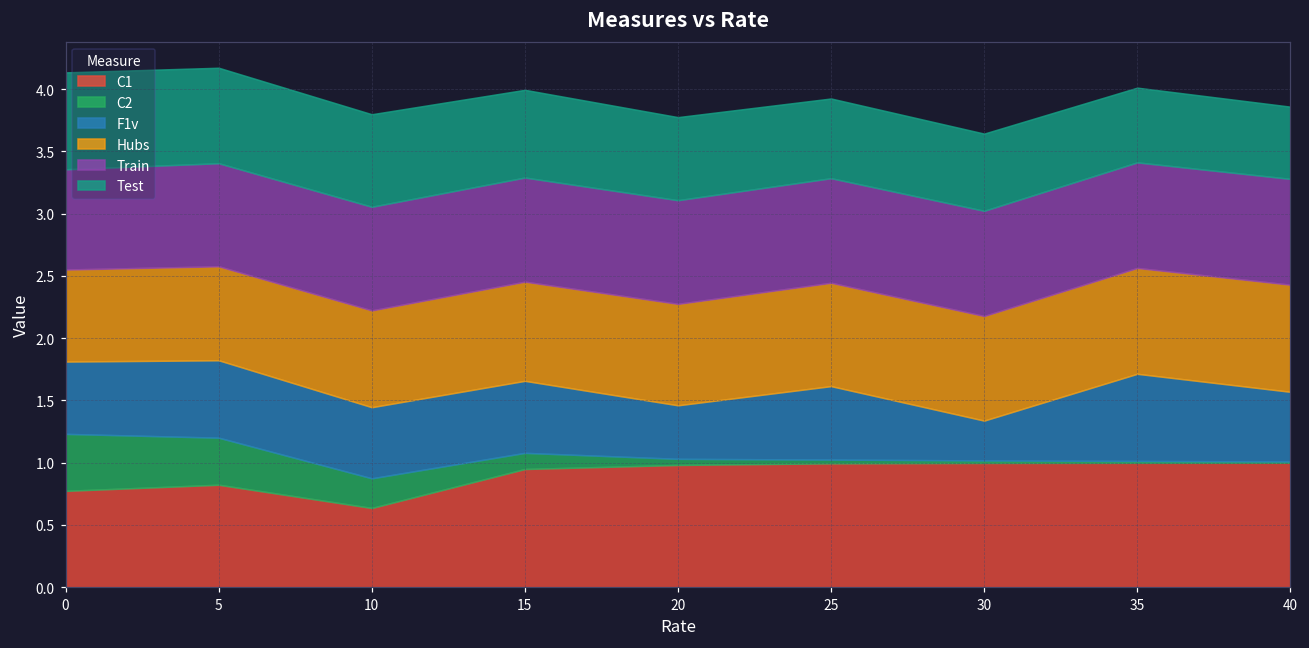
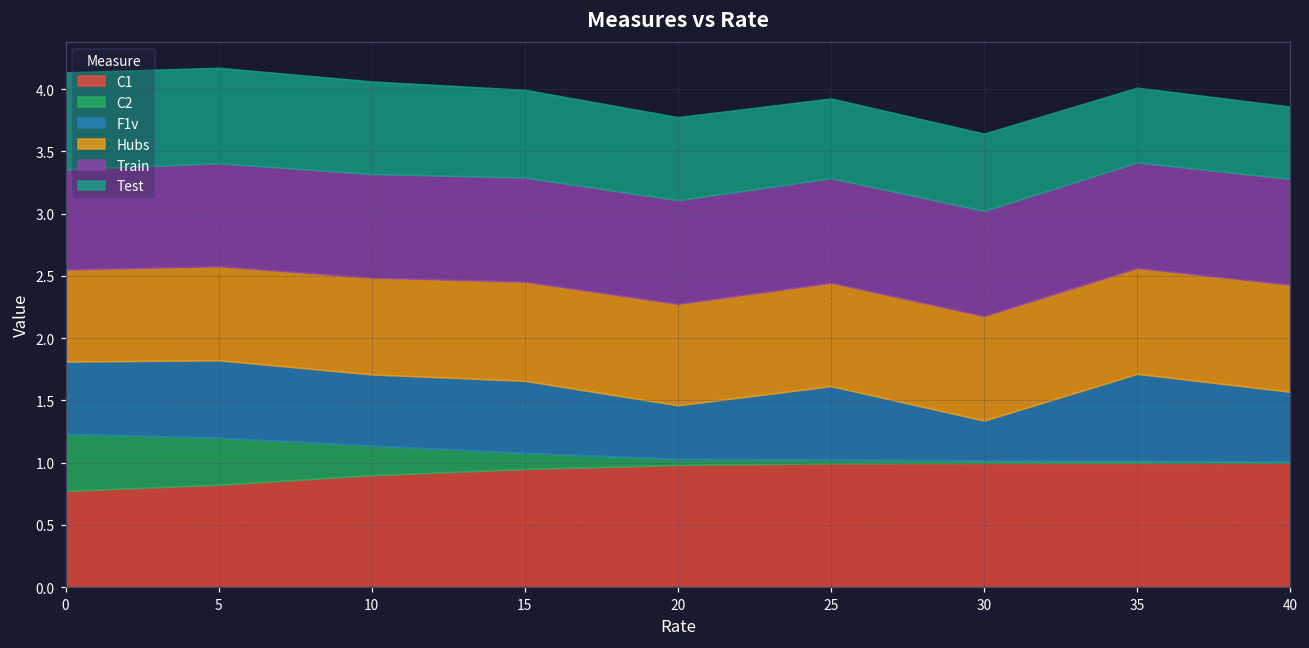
C1, 10: 0.64 -> 0.90
